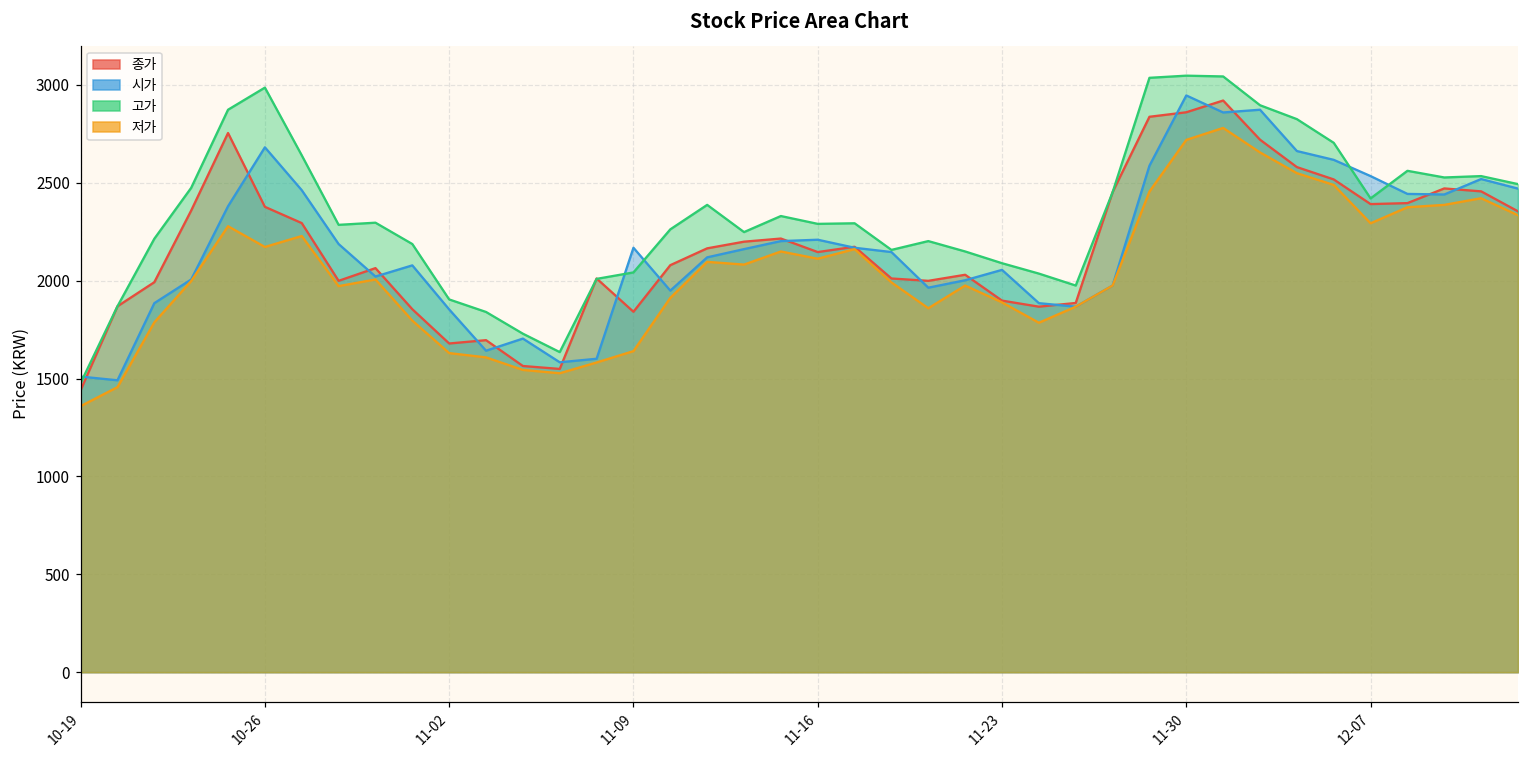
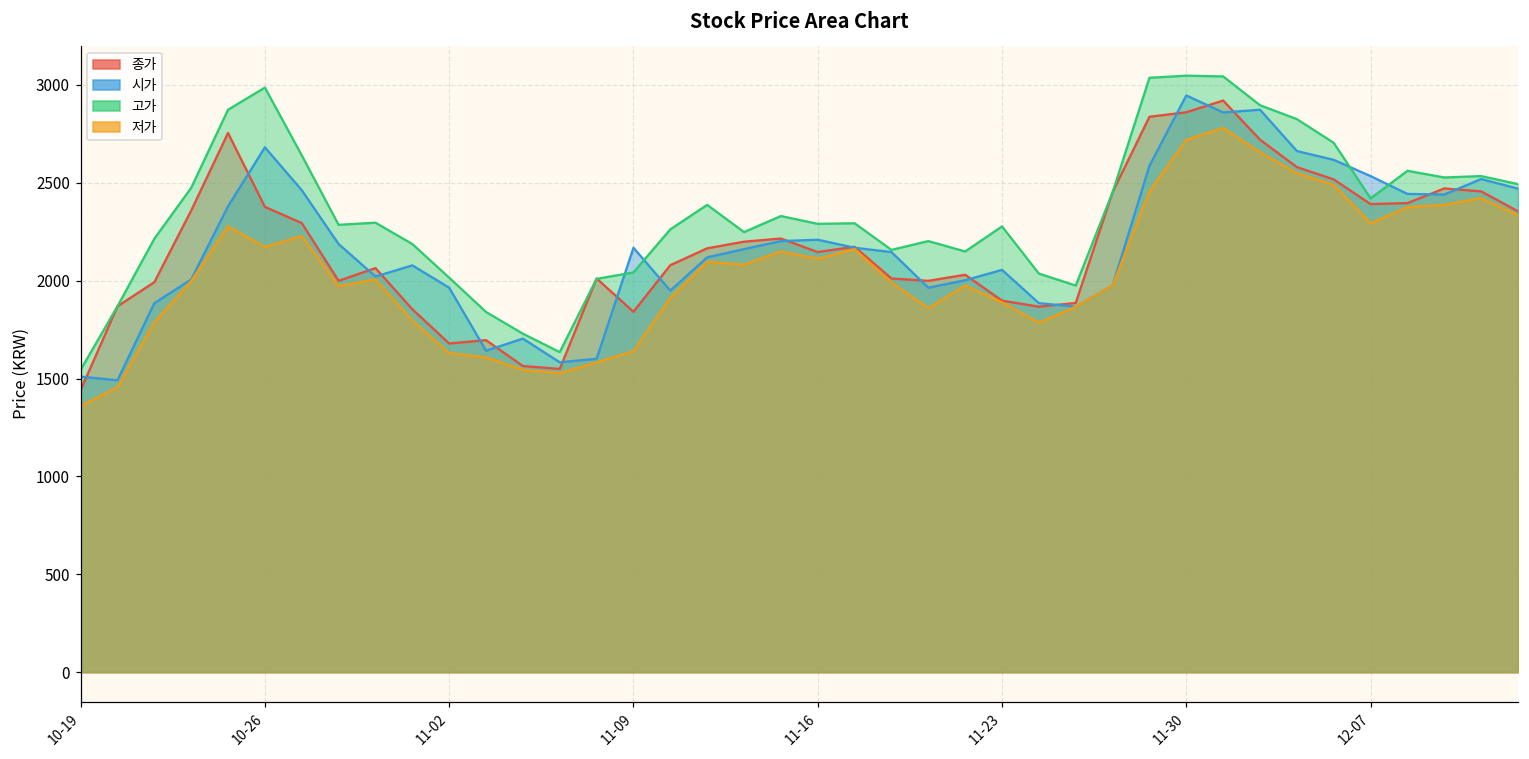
고가, 10-19: 1480 -> 1540
시가, 11-02: 1850 -> 1960
고가, 11-02: 1900 -> 2020
고가, 11-23: 2090 -> 2280
